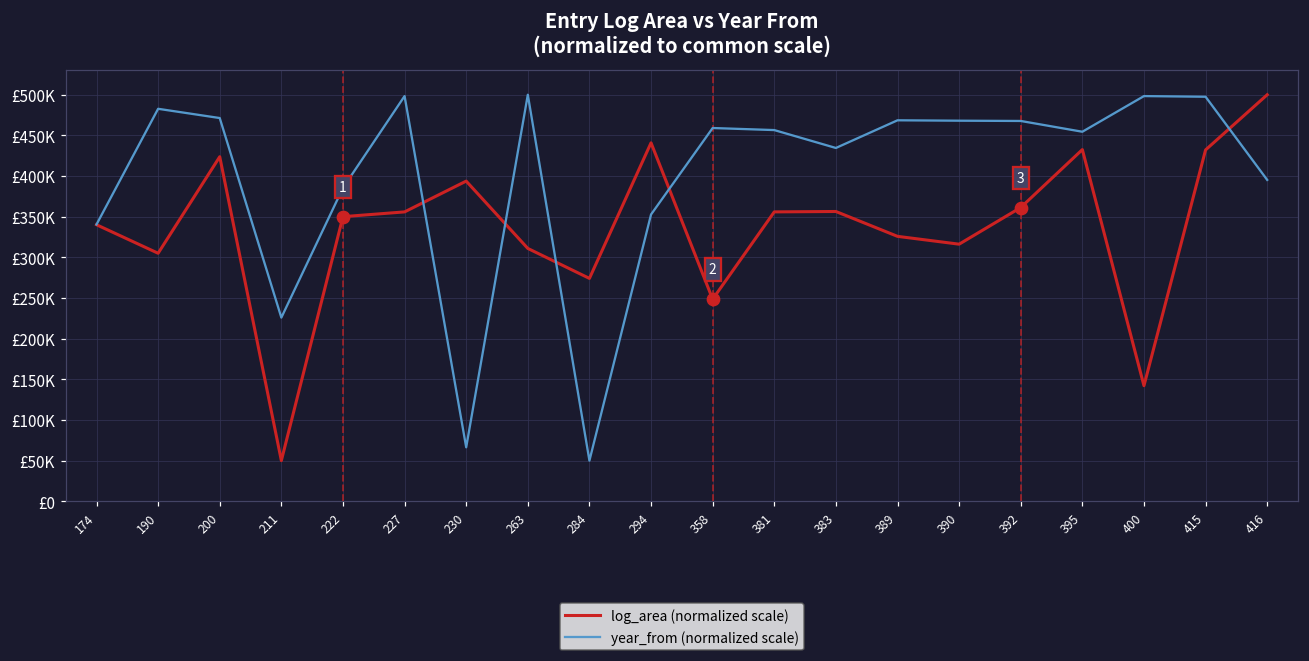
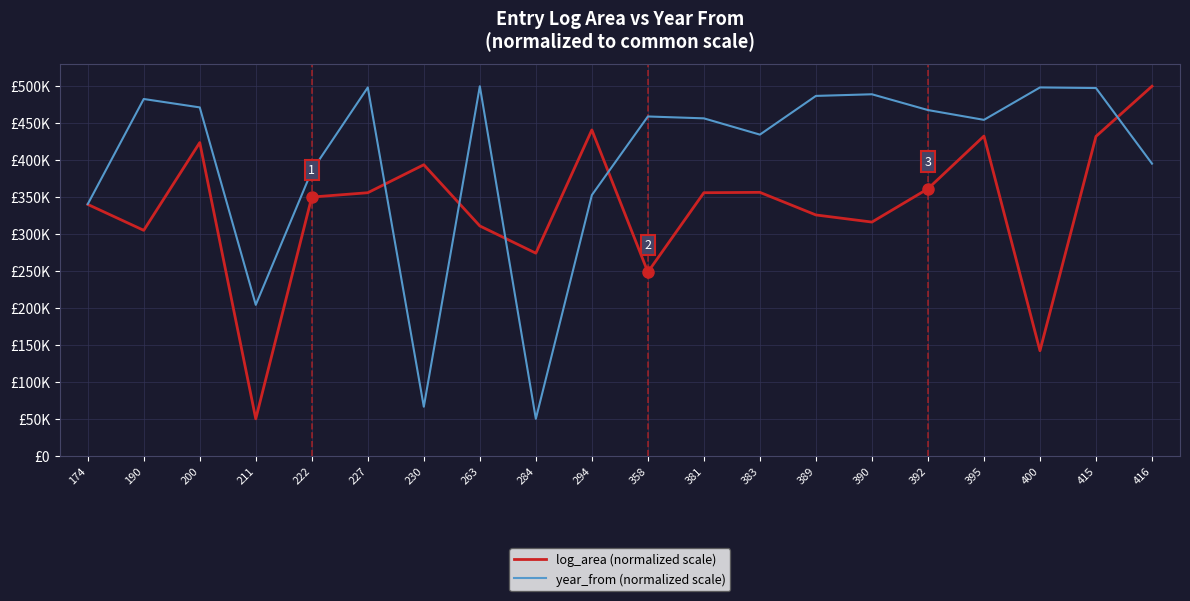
year_from (normalized scale), 211: £230000 -> £200000
year_from (normalized scale), 389: £470000 -> £490000
year_from (normalized scale), 390: £470000 -> £490000
